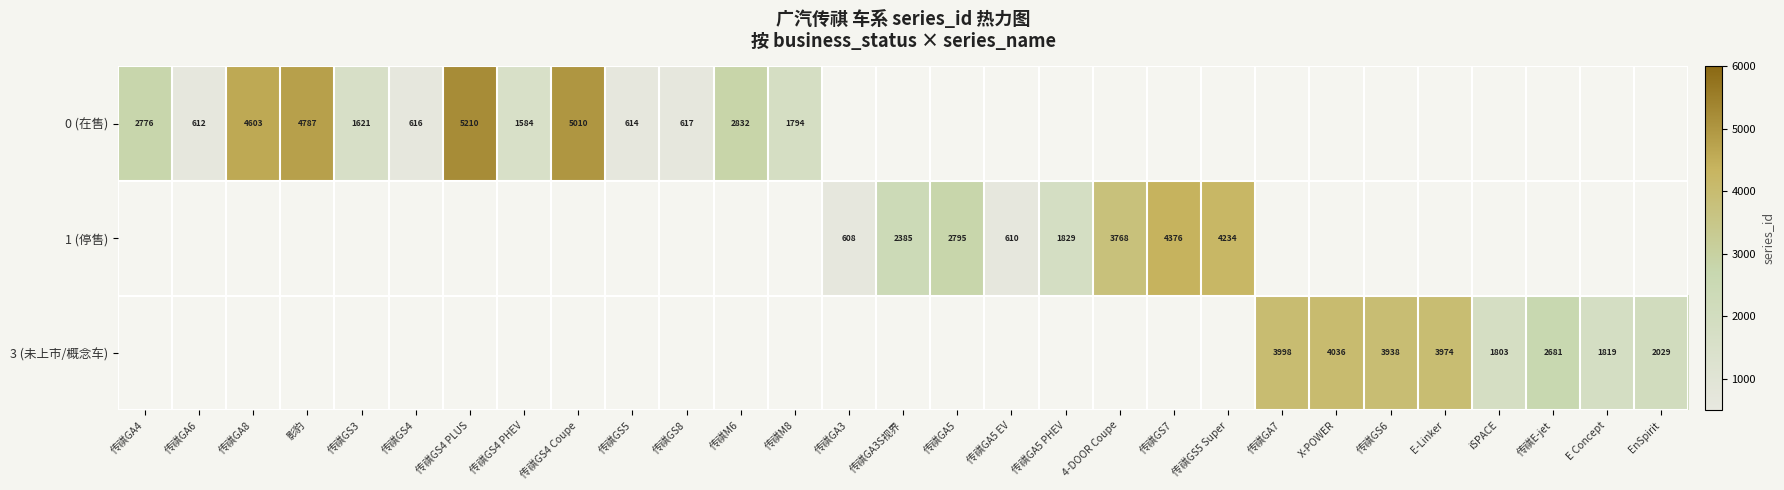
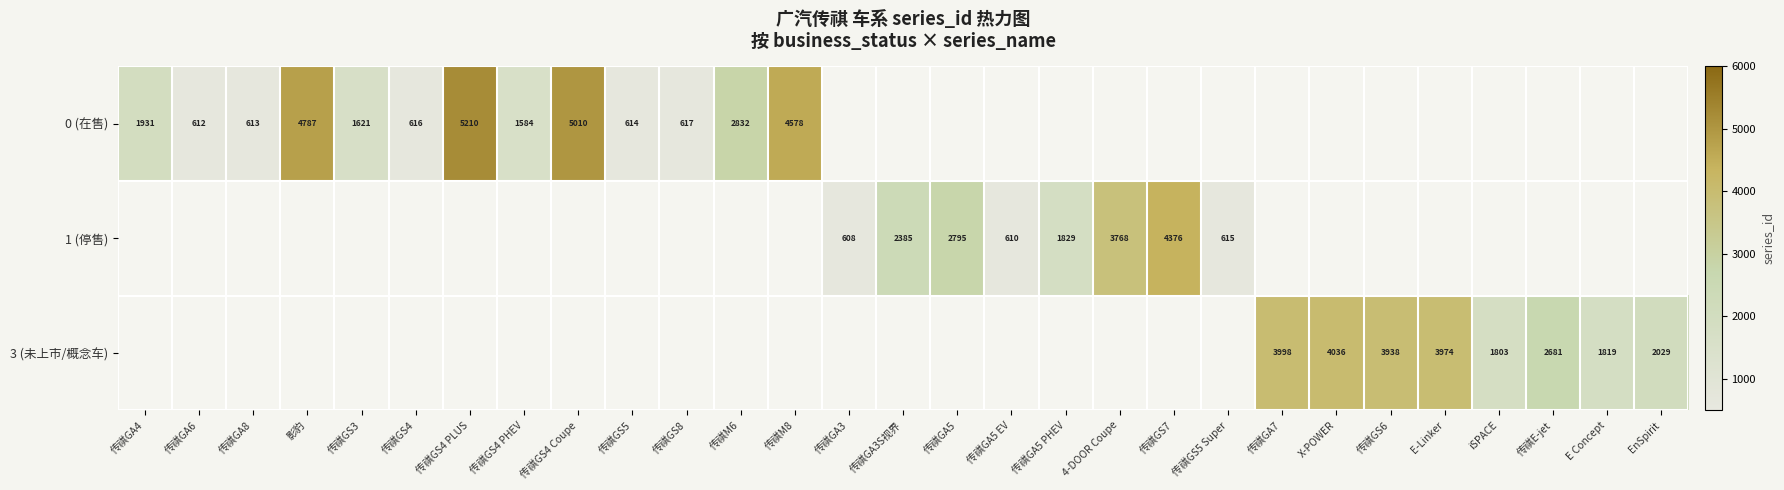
0 (在售), 传祺GA4: 2776 -> 1931
0 (在售), 传祺GA8: 4603 -> 613
0 (在售), 传祺M8: 1794 -> 4578
1 (停售), 传祺GS5 Super: 4234 -> 615
